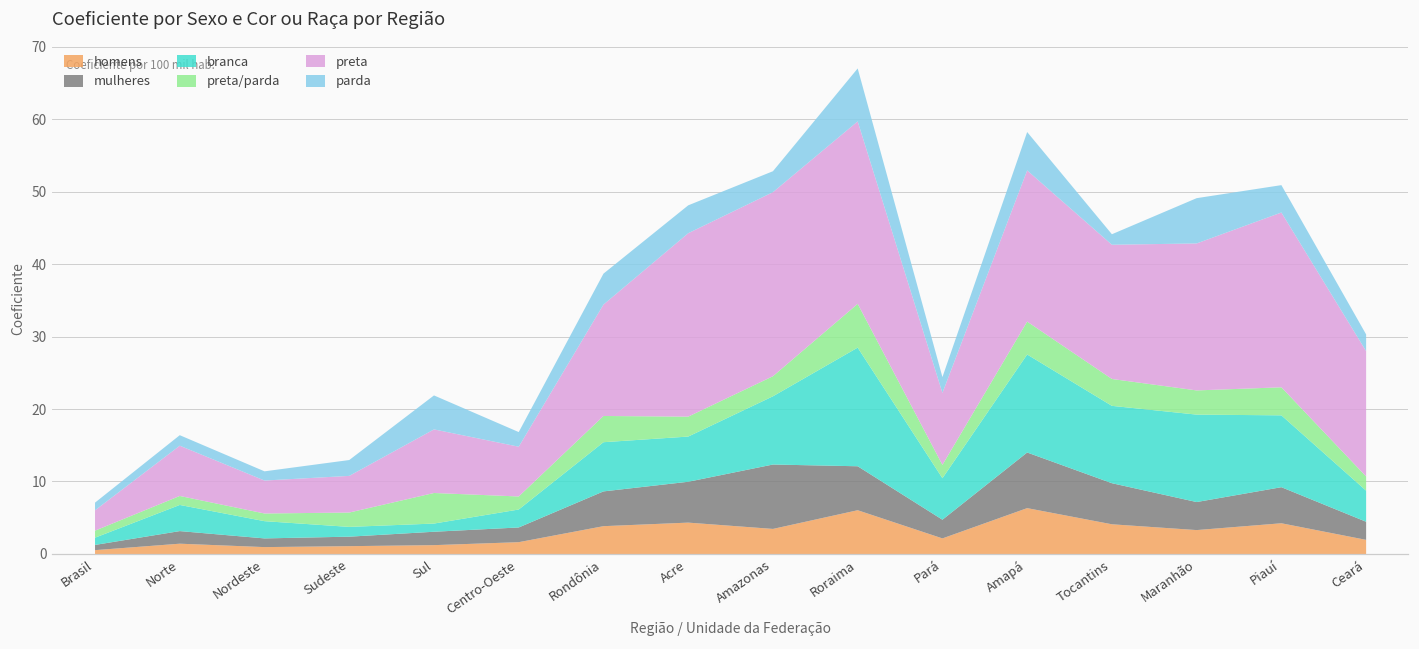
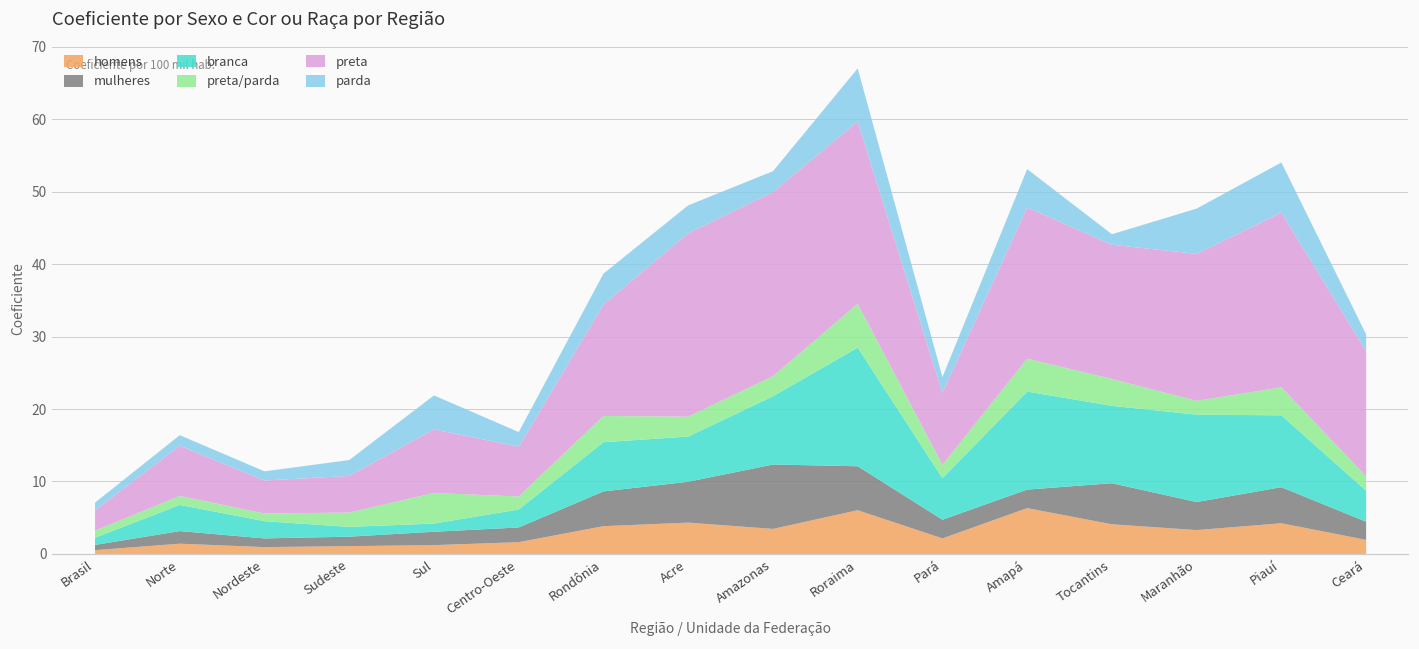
mulheres, Amapá: 8 -> 3
preta/parda, Maranhão: 3 -> 2
parda, Piauí: 4 -> 7
